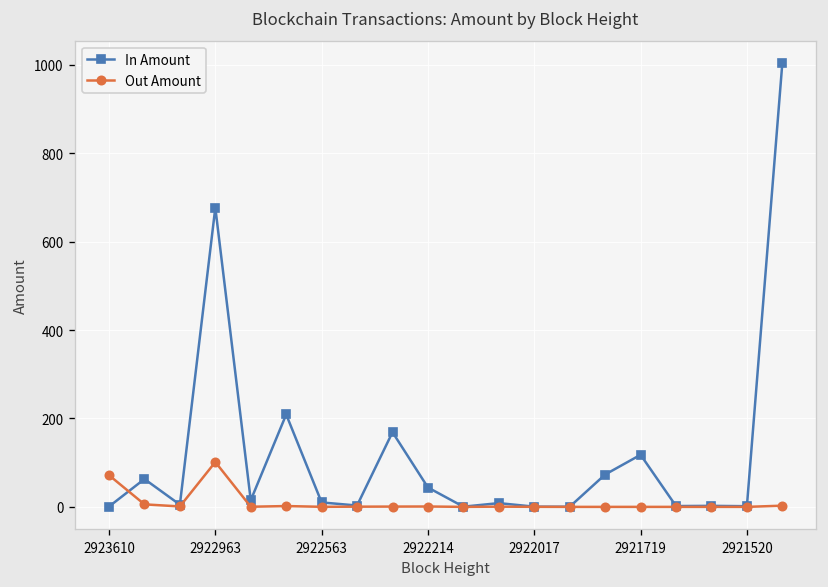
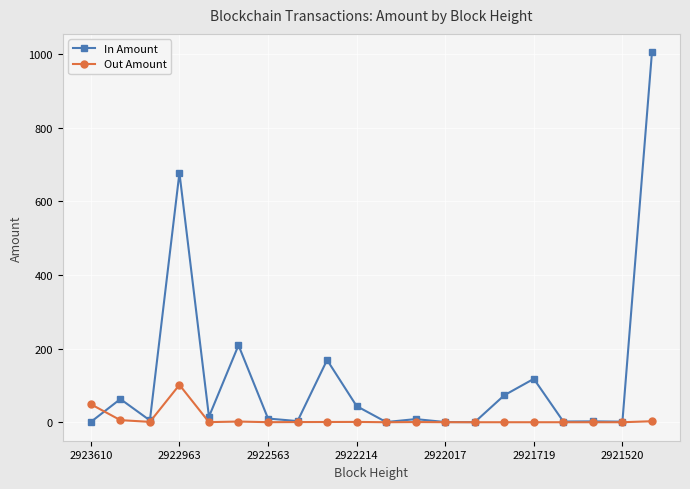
Out Amount, 2923610: 70 -> 50
